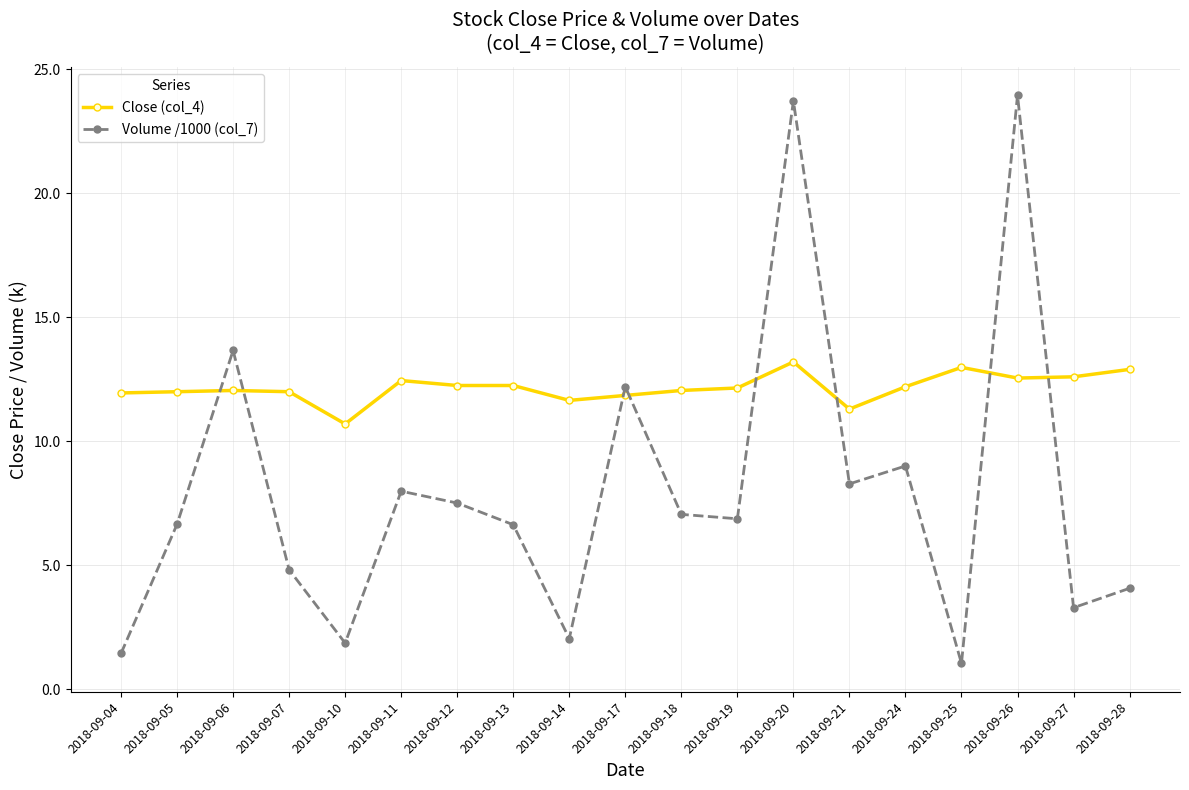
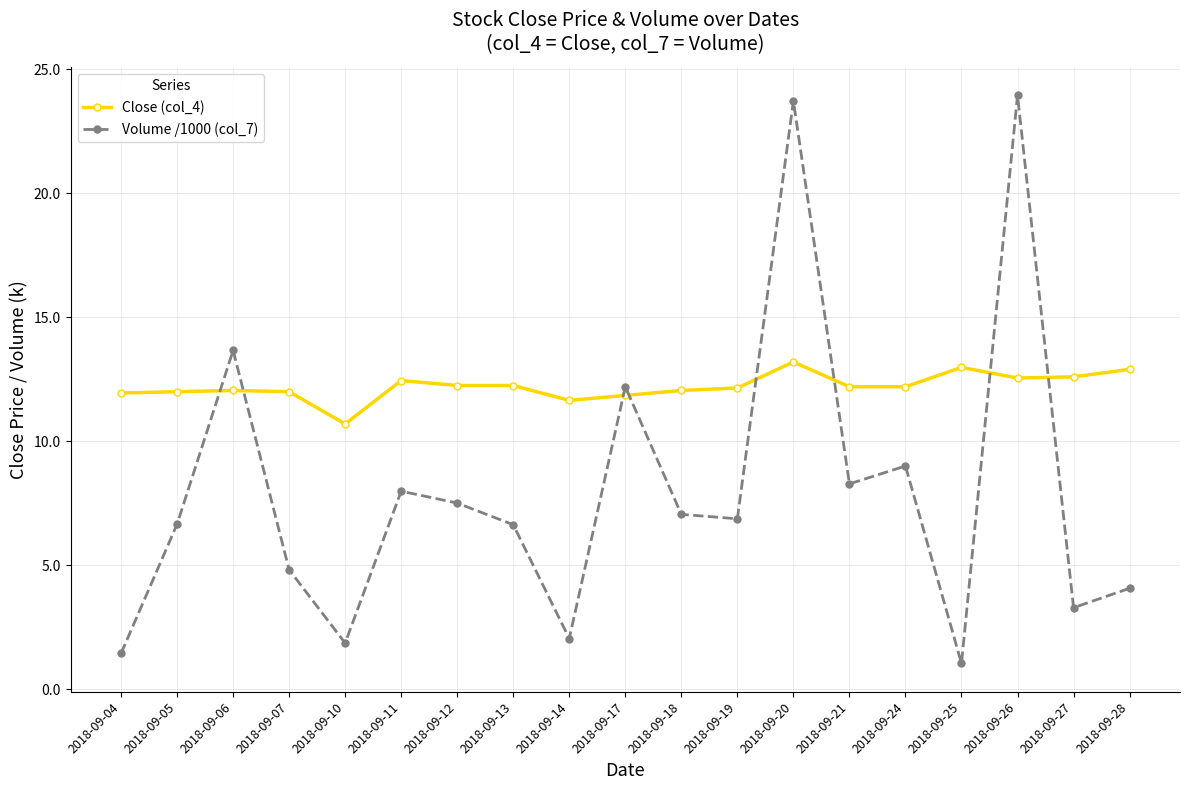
Close (col_4), 2018-09-21: 11.3 -> 12.2
